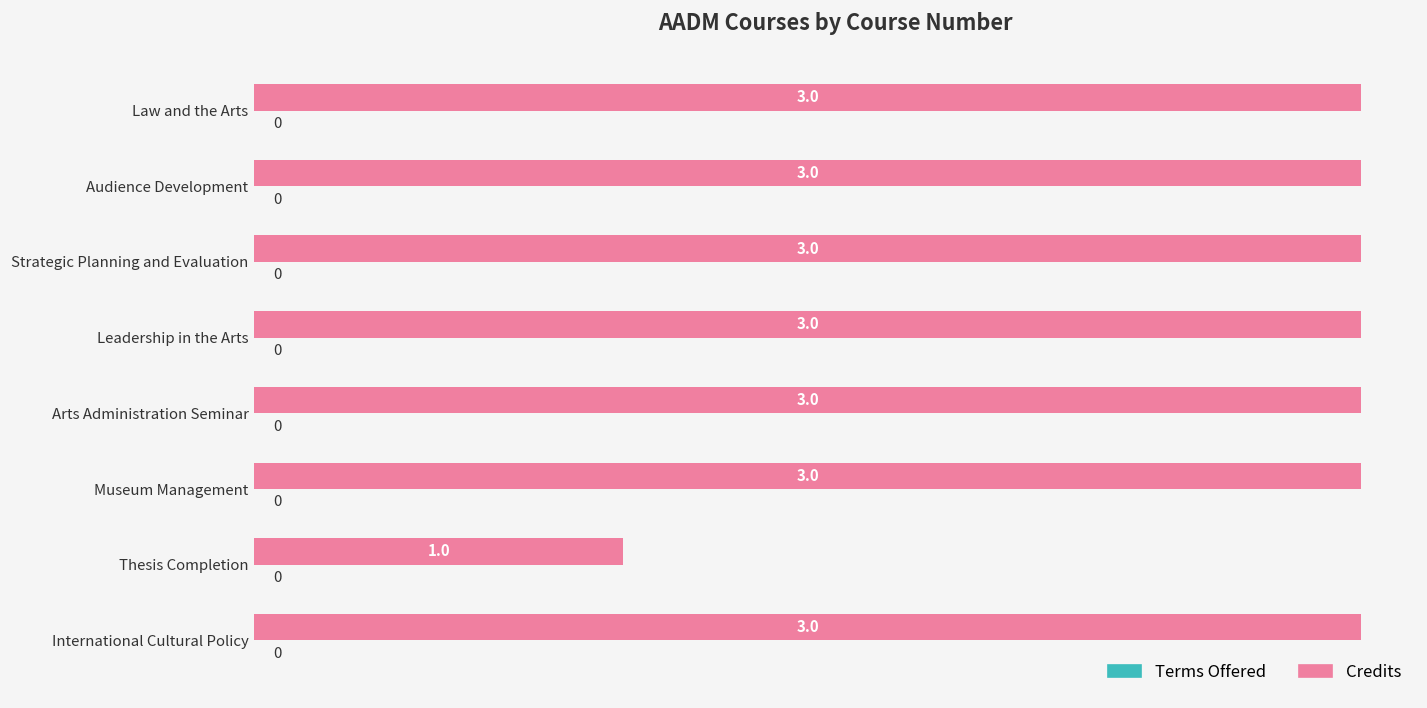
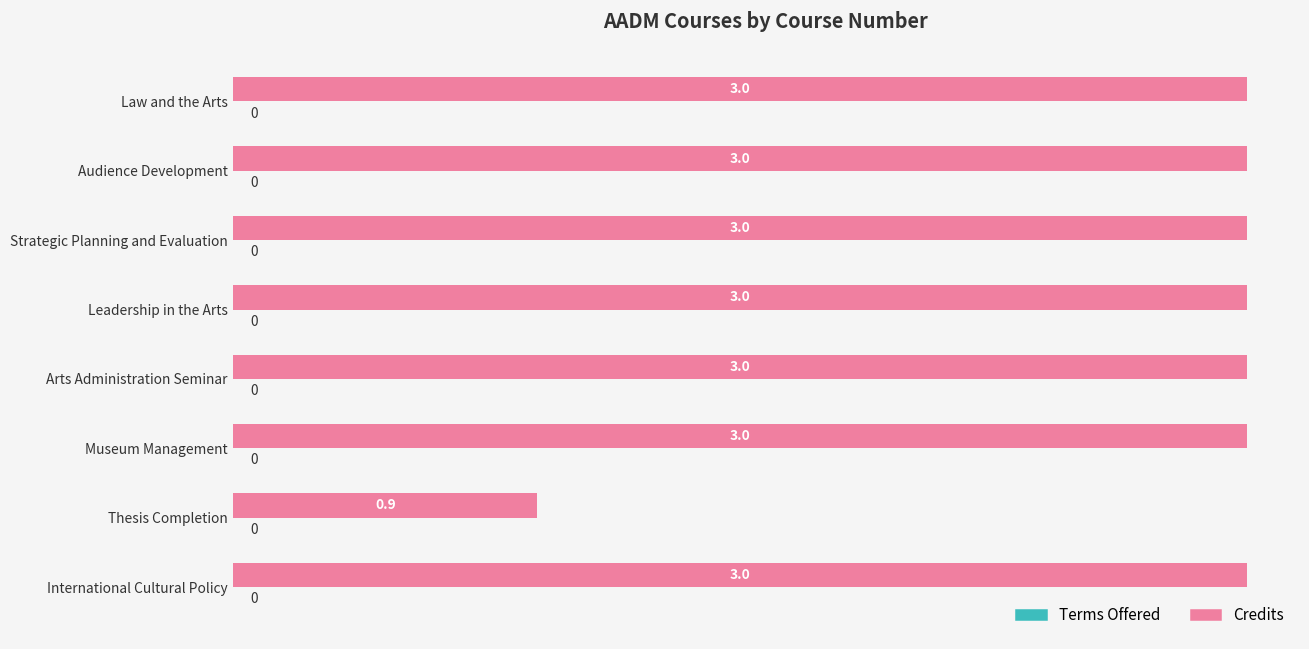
Credits, Thesis Completion: 1.0 -> 0.9
